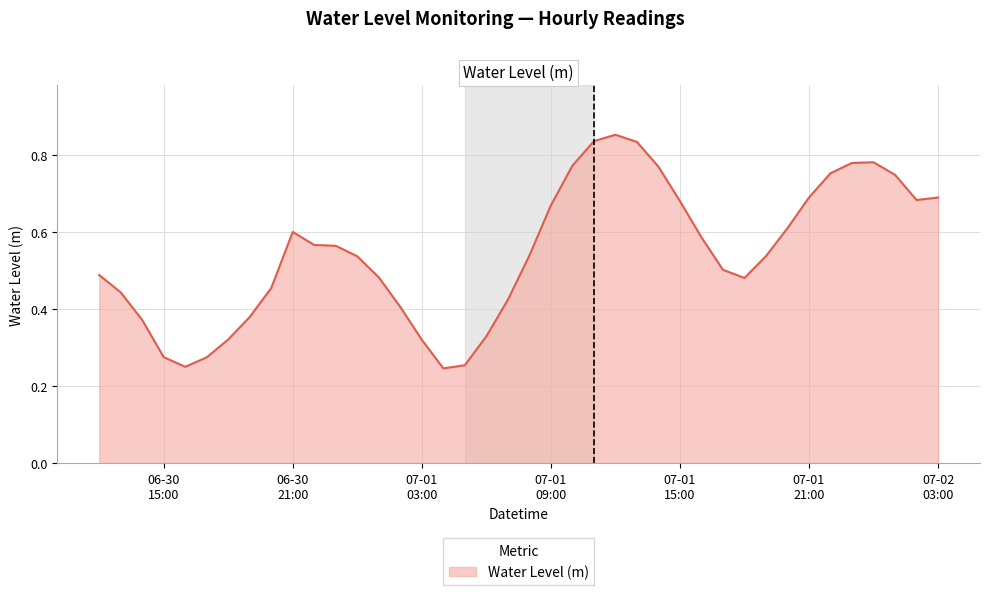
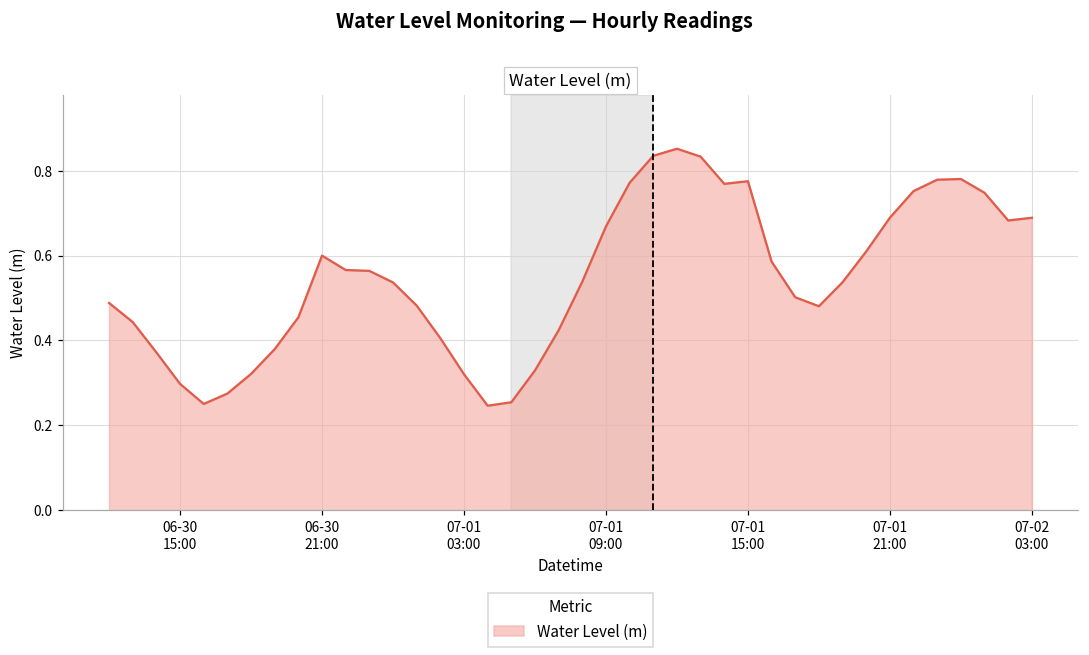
06-30 15:00: 0.28 -> 0.30
07-01 15:00: 0.68 -> 0.77
